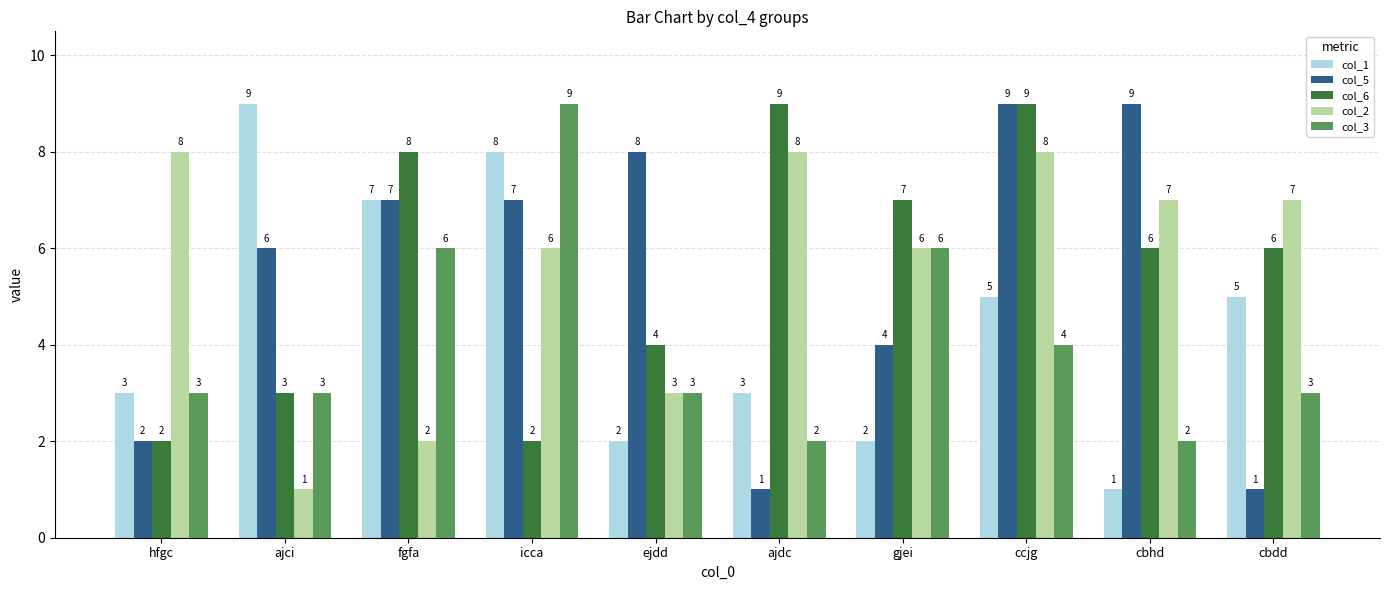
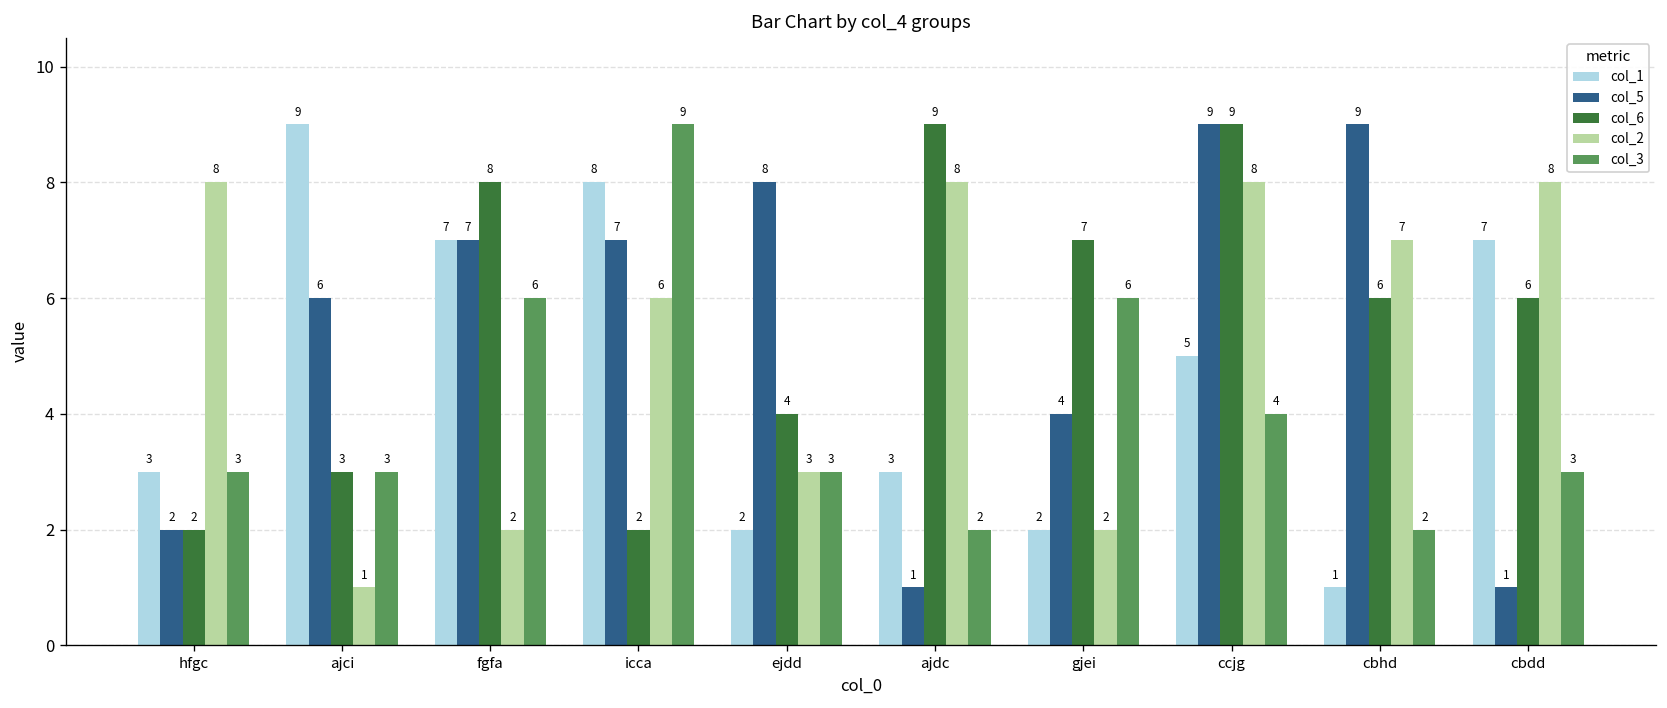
col_2, gjei: 6 -> 2
col_1, cbdd: 5 -> 7
col_2, cbdd: 7 -> 8
